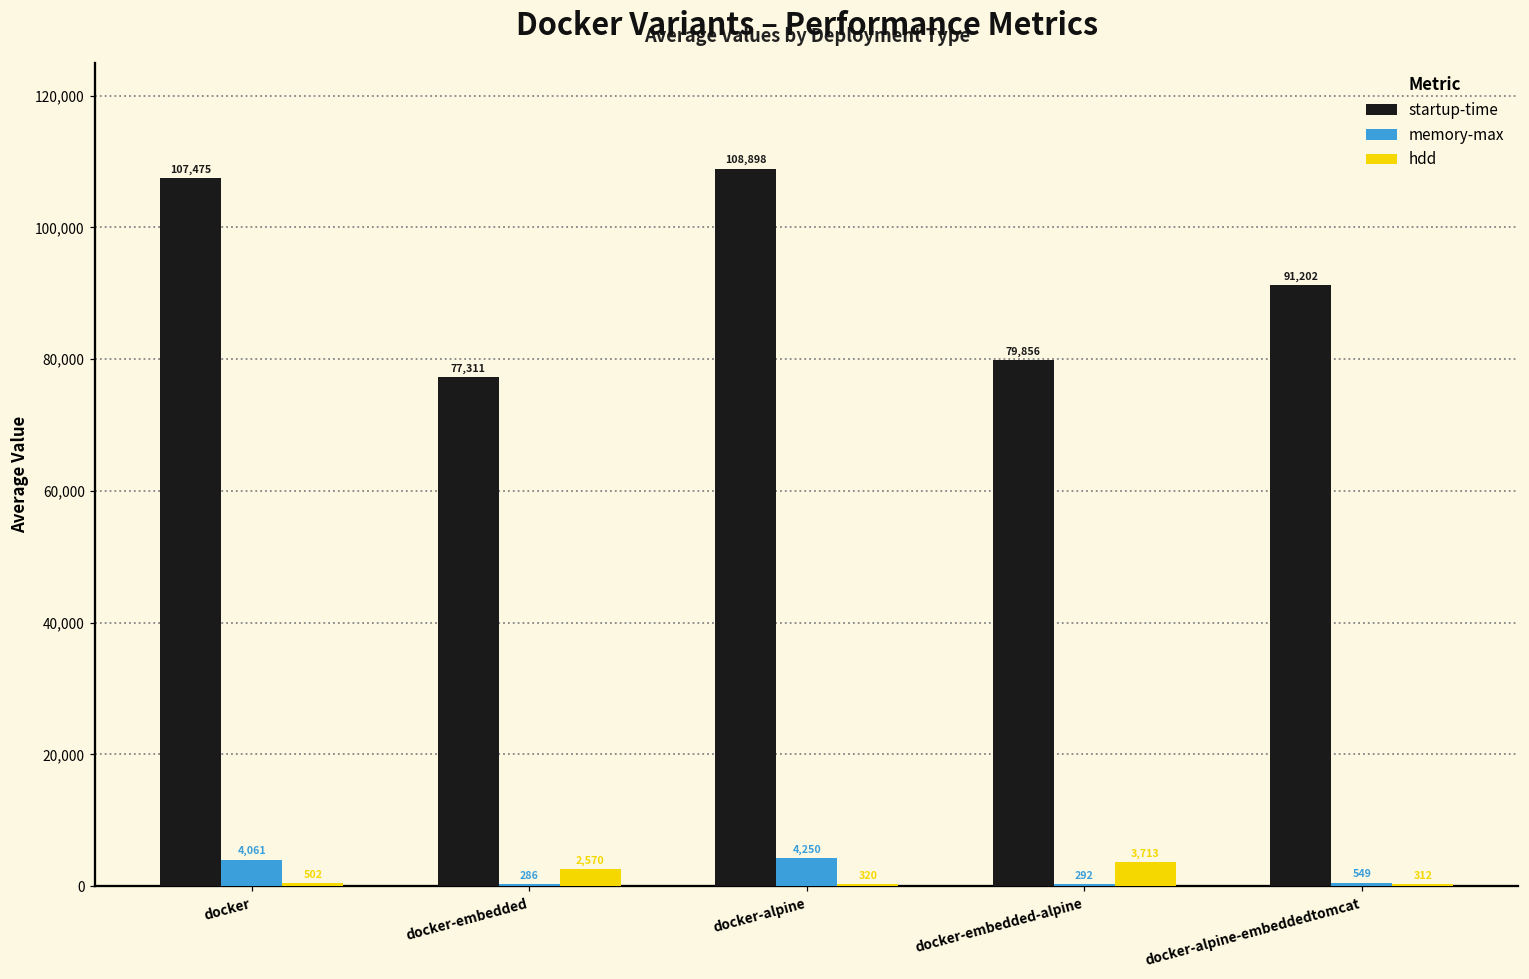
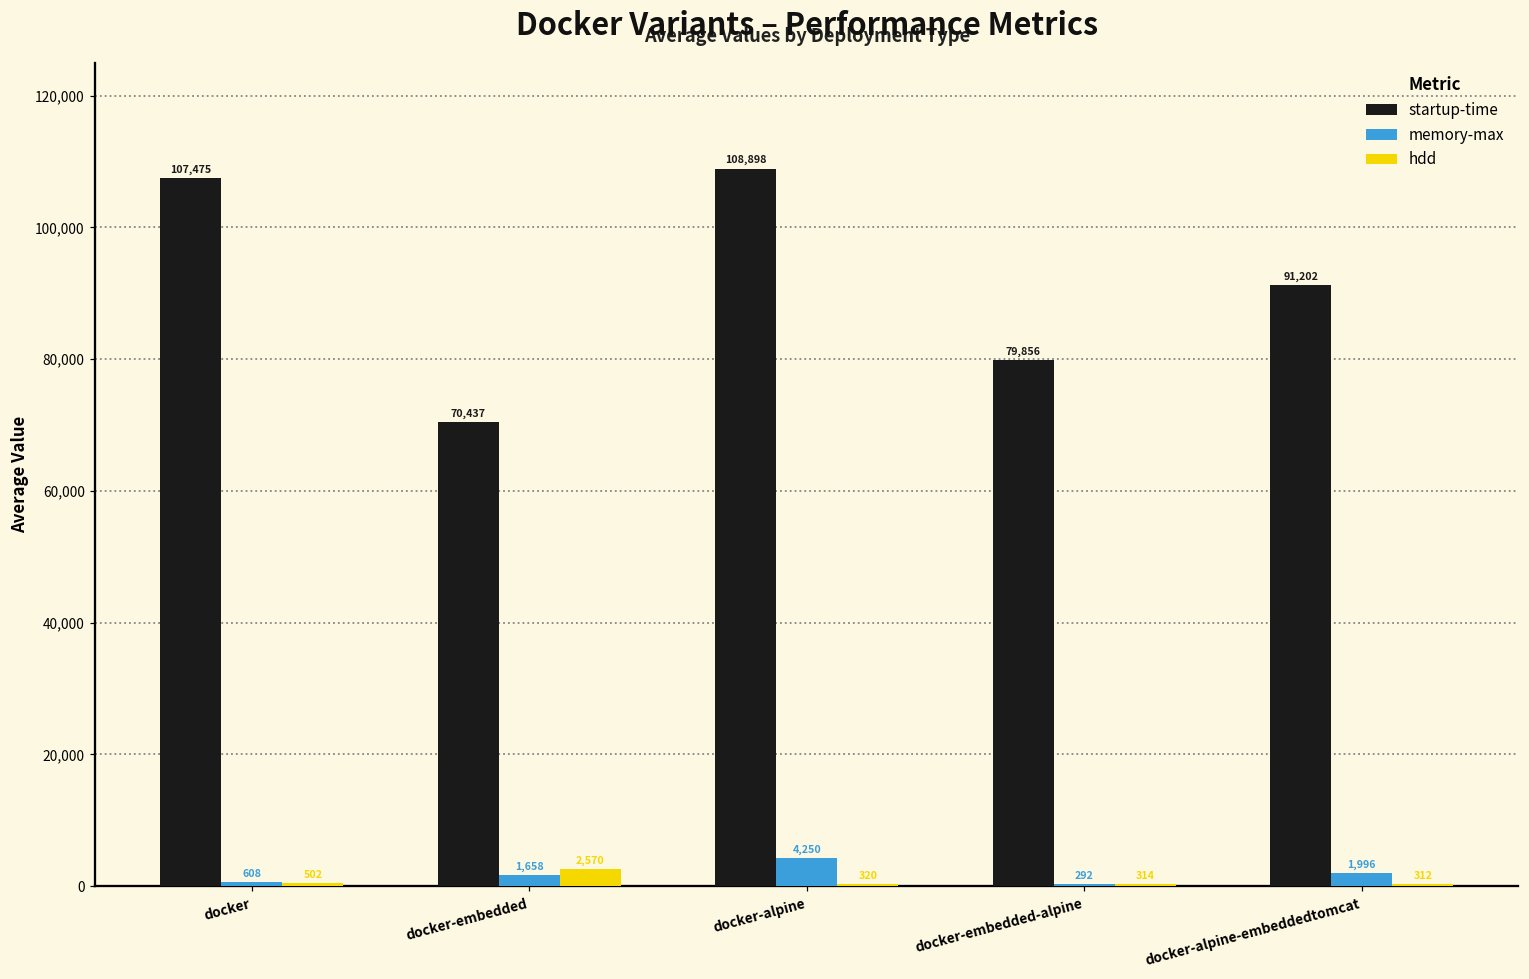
memory-max, docker: 4,061 -> 608
startup-time, docker-embedded: 77,311 -> 70,437
memory-max, docker-embedded: 286 -> 1,658
hdd, docker-embedded-alpine: 3,713 -> 314
memory-max, docker-alpine-embeddedtomcat: 549 -> 1,996
